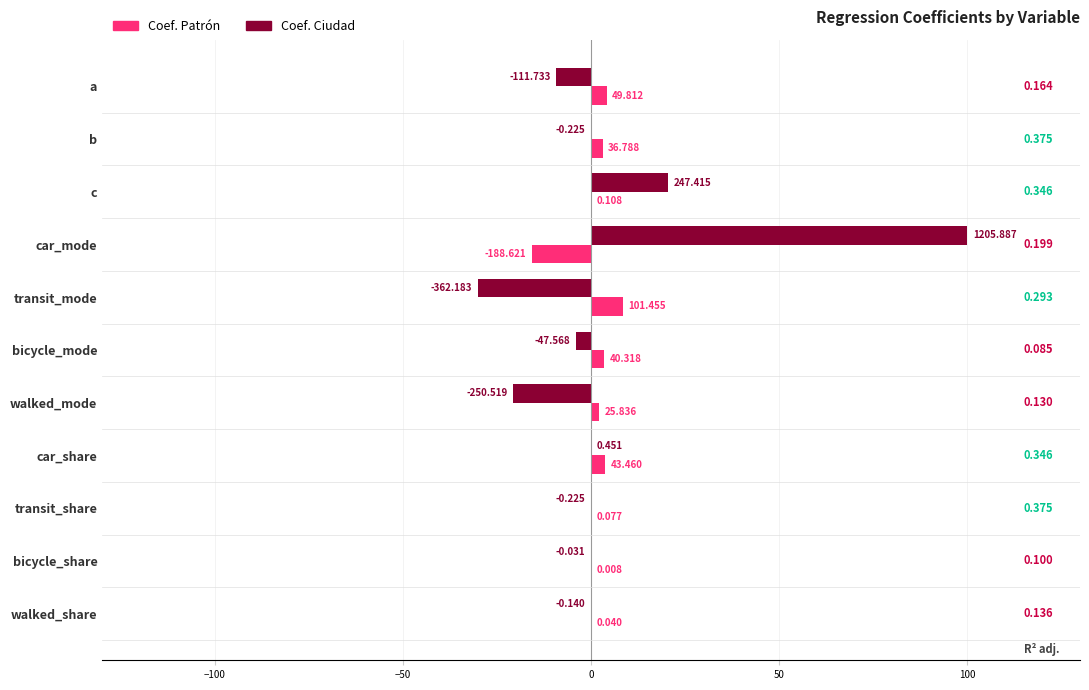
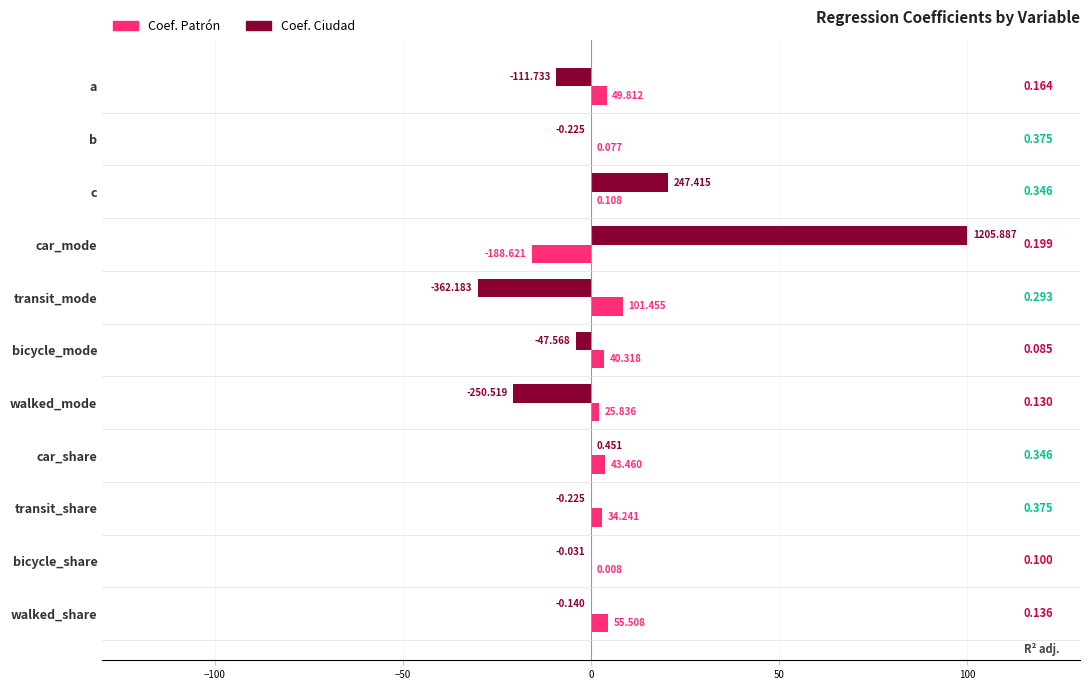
Coef. Patrón, b: 36.788 -> 0.077
Coef. Patrón, transit_share: 0.077 -> 34.241
Coef. Patrón, walked_share: 0.040 -> 55.508
